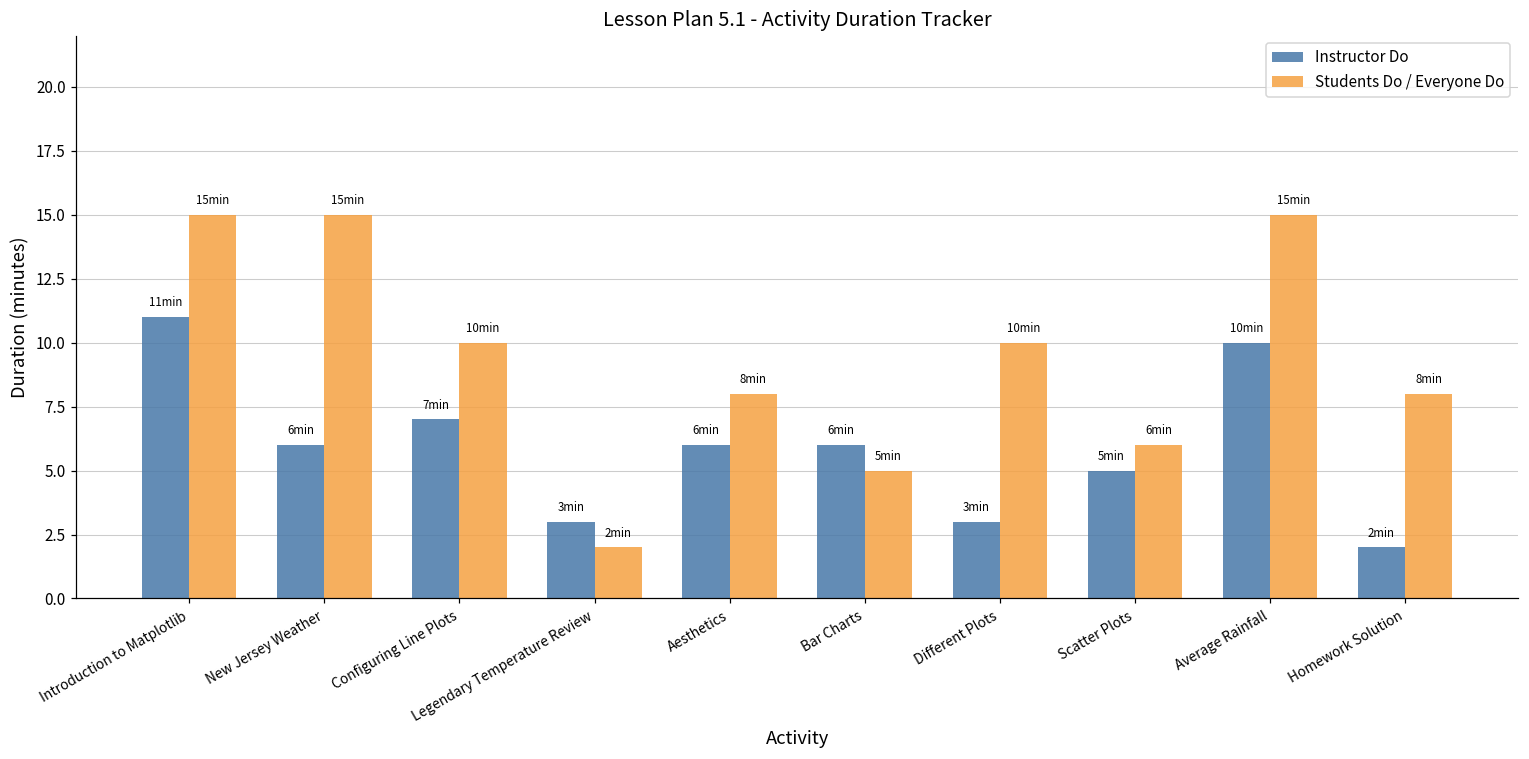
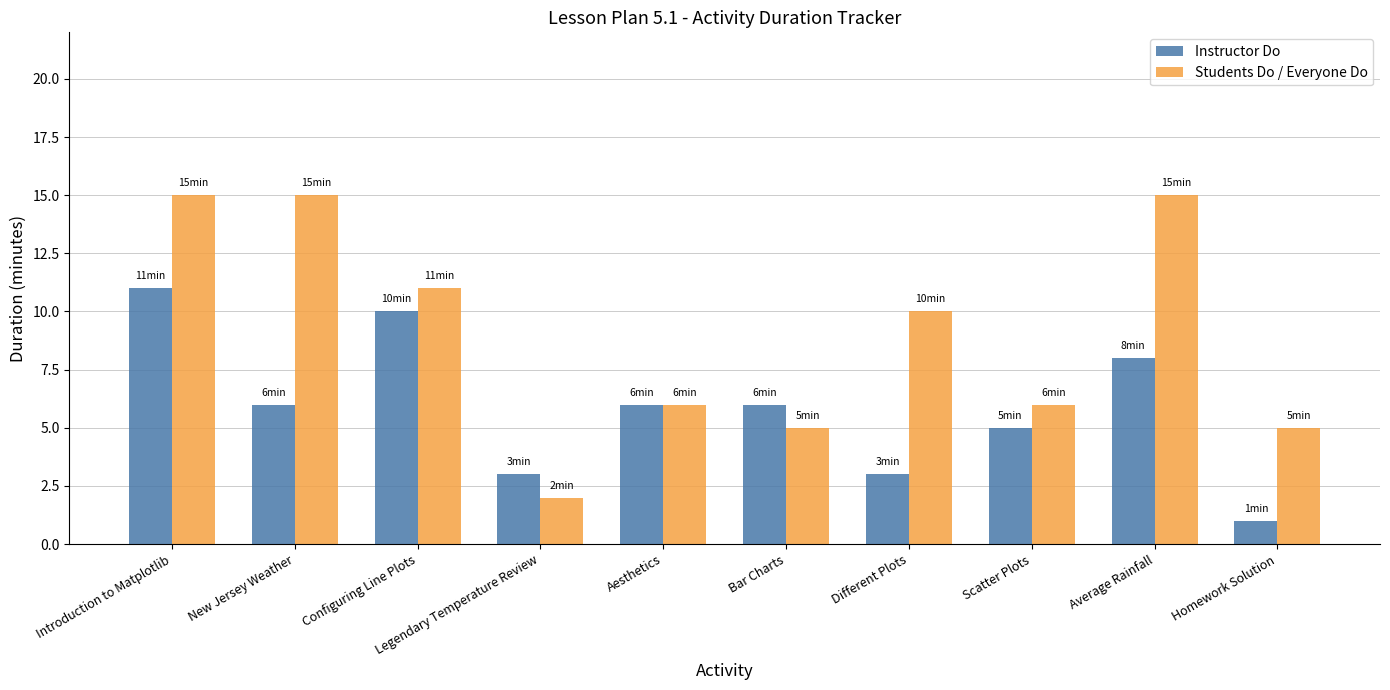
Instructor Do, Configuring Line Plots: 7 -> 10
Students Do / Everyone Do, Configuring Line Plots: 10 -> 11
Students Do / Everyone Do, Aesthetics: 8 -> 6
Instructor Do, Average Rainfall: 10 -> 8
Instructor Do, Homework Solution: 2 -> 1
Students Do / Everyone Do, Homework Solution: 8 -> 5
